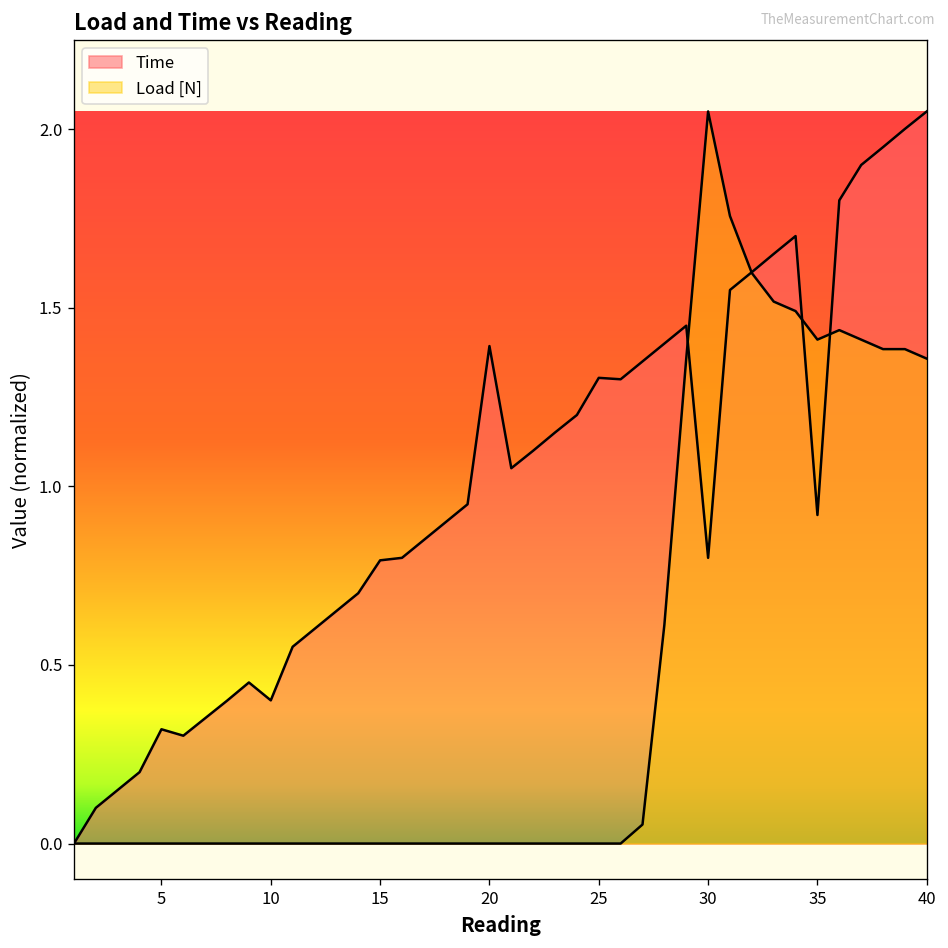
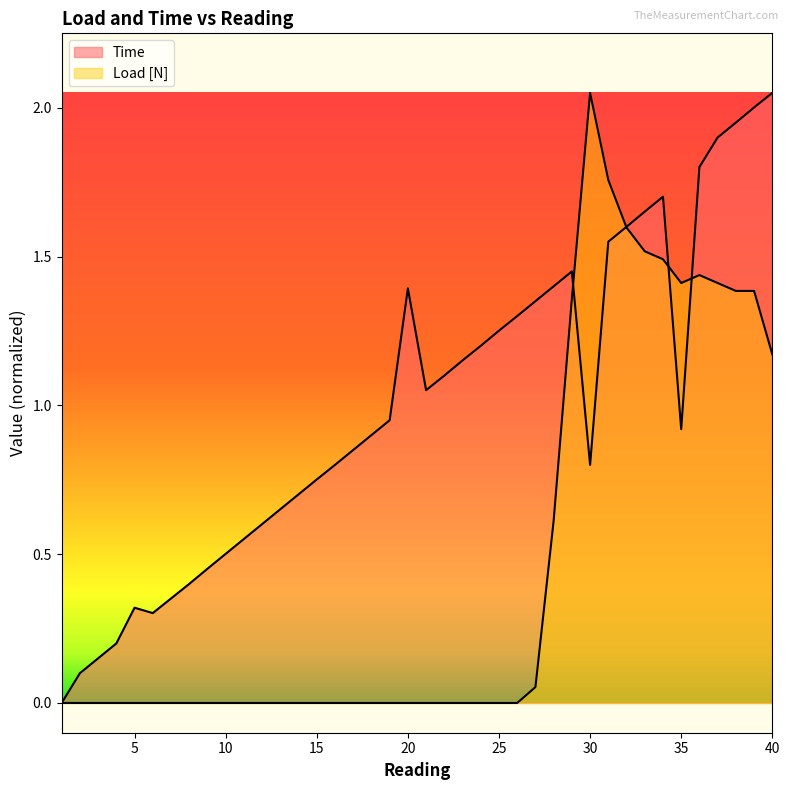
Time, 10: 0.40 -> 0.50
Time, 15: 0.79 -> 0.75
Time, 25: 1.30 -> 1.25
Load [N], 40: 1.36 -> 1.17
